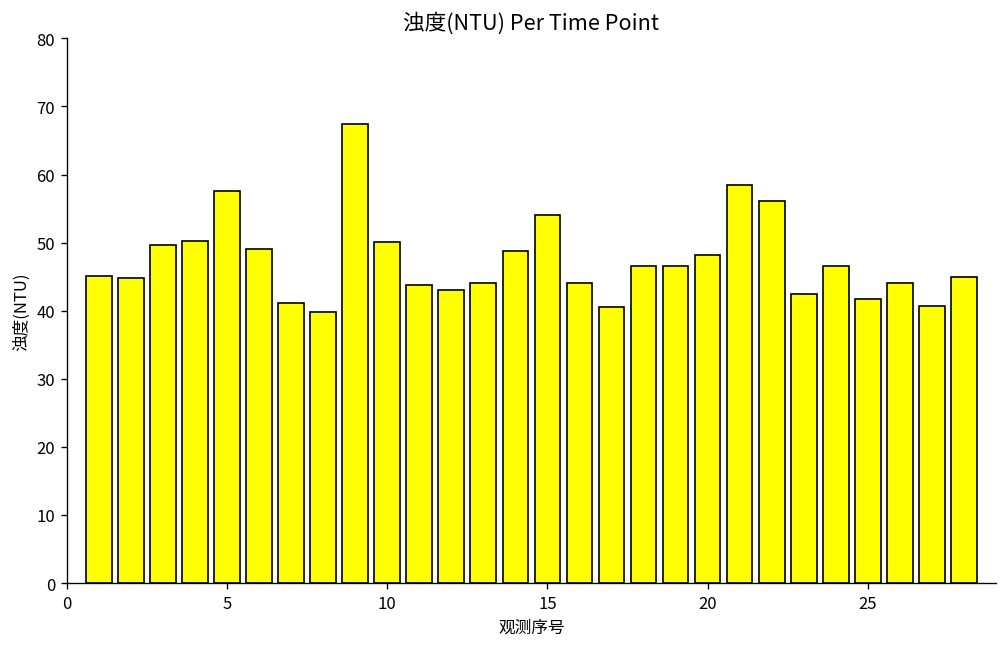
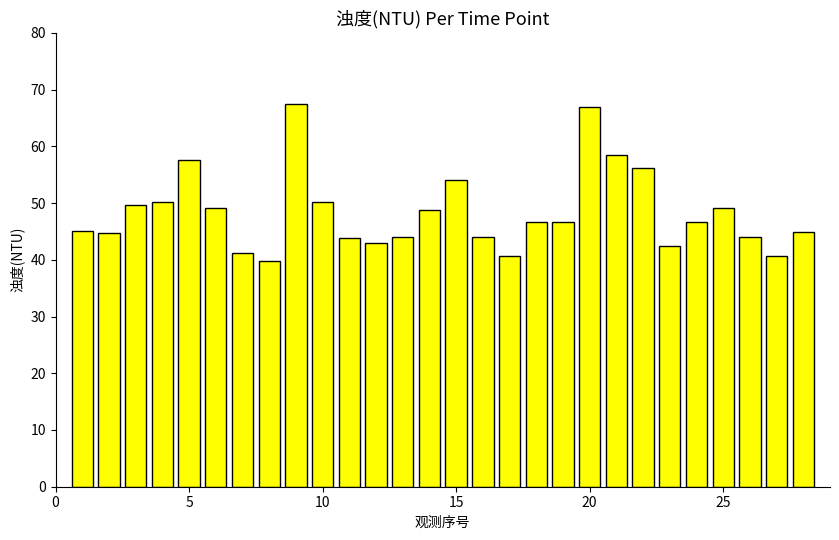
20: 48 -> 67
25: 42 -> 49
